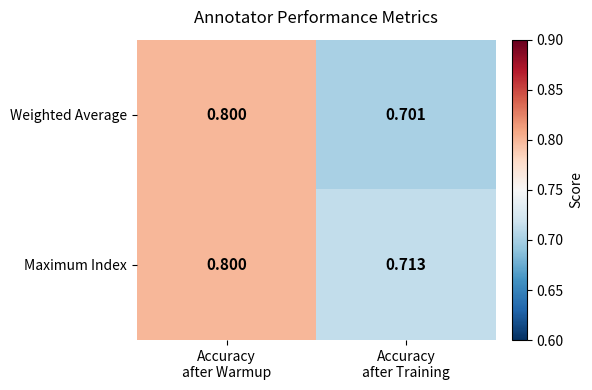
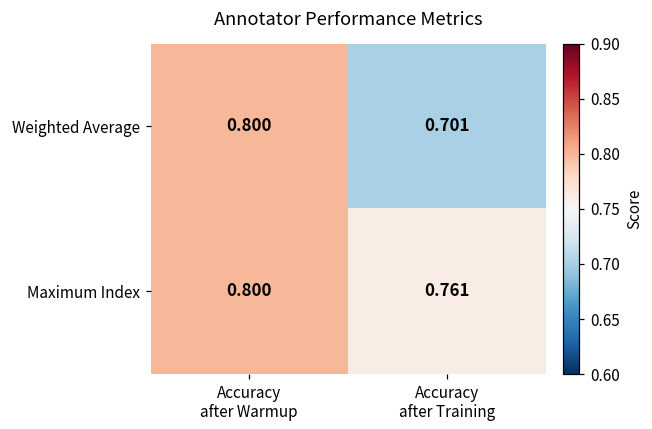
Maximum Index, Accuracy after Training: 0.713 -> 0.761
